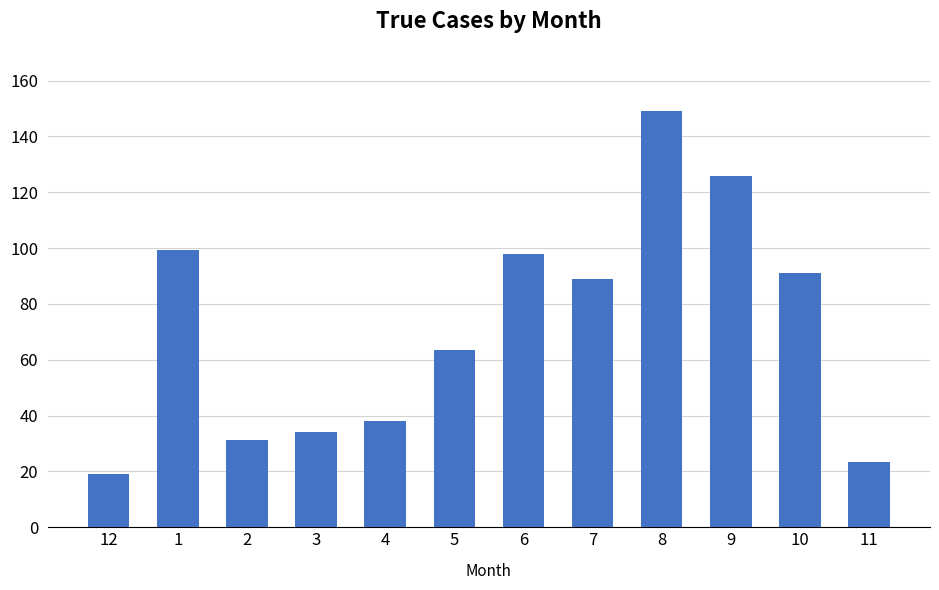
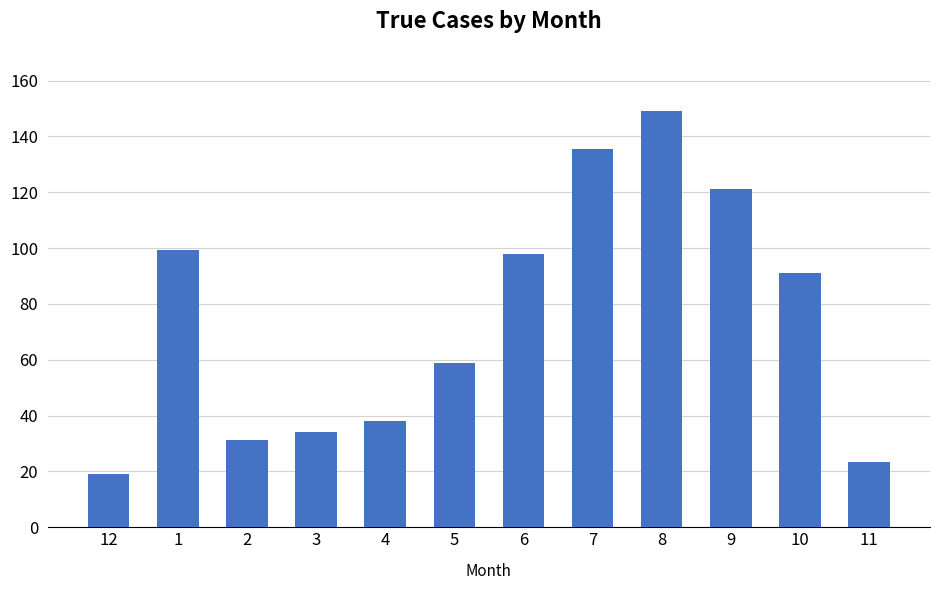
5: 63 -> 59
7: 89 -> 135
9: 126 -> 121
